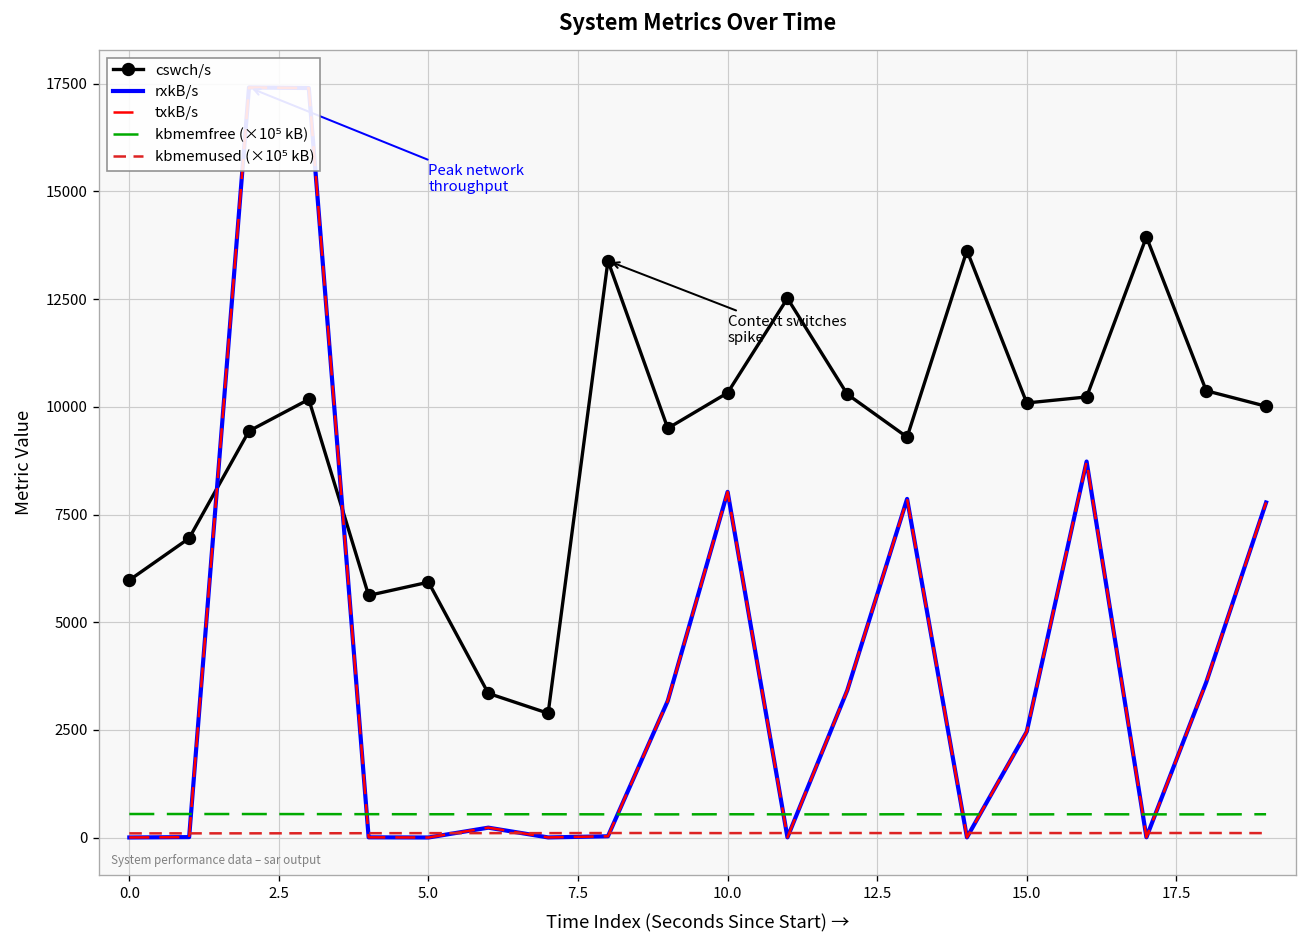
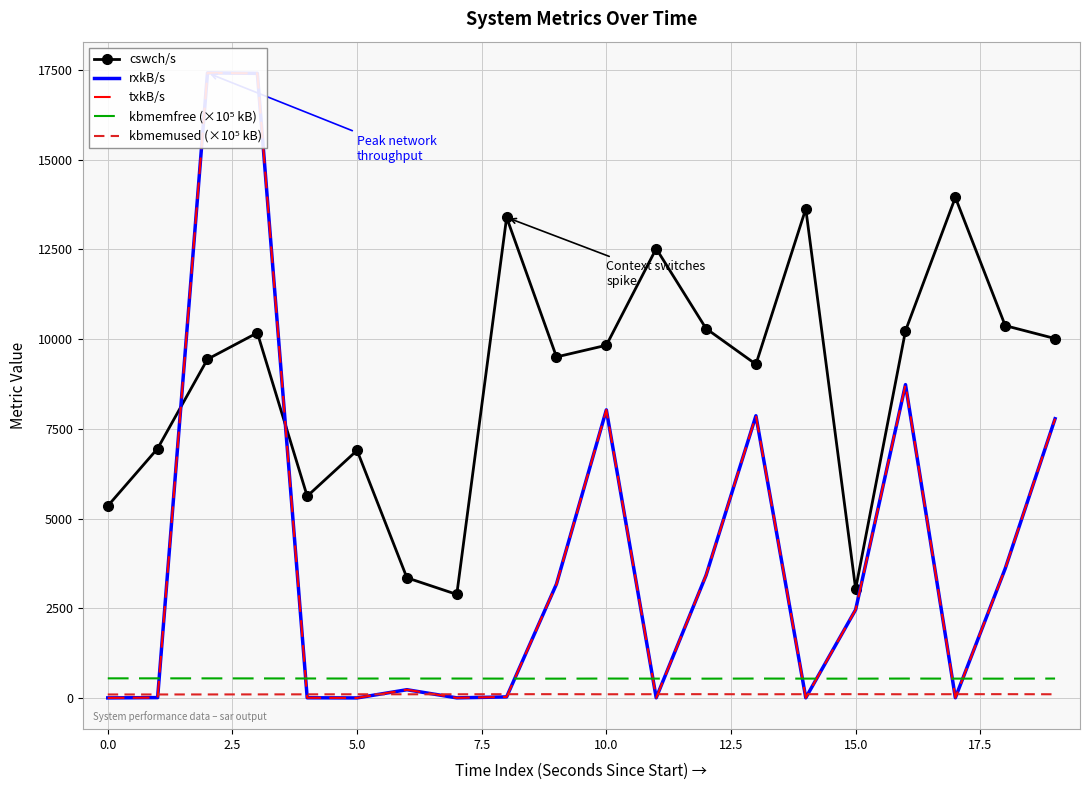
cswch/s, 0.0: 6000 -> 5400
cswch/s, 5.0: 5900 -> 6900
cswch/s, 10.0: 10300 -> 9800
cswch/s, 15.0: 10100 -> 3000
